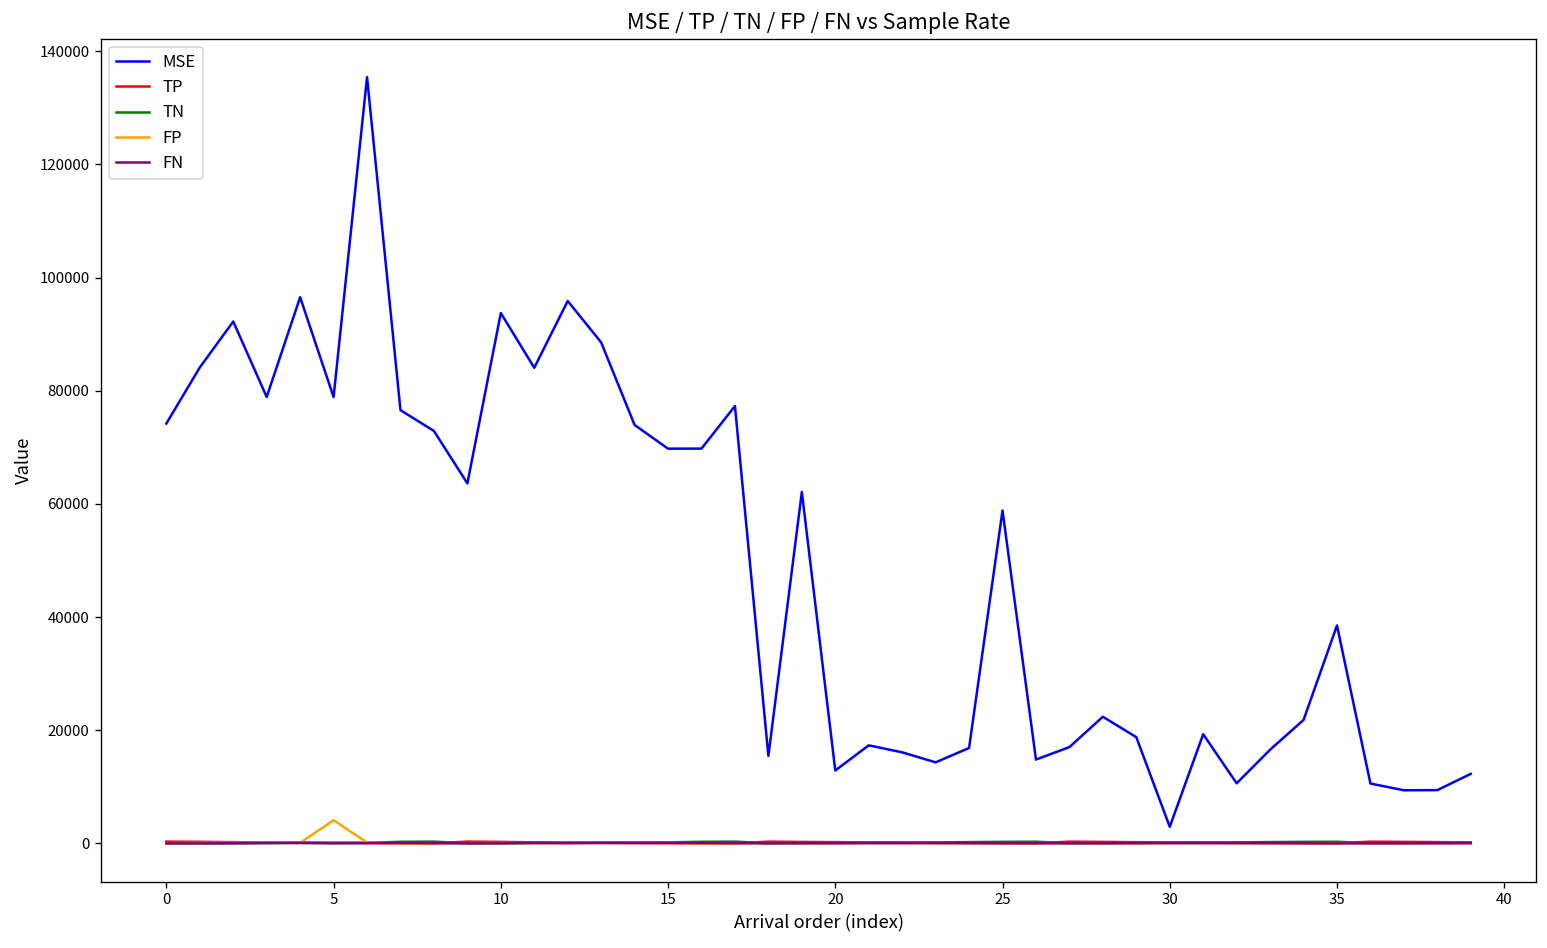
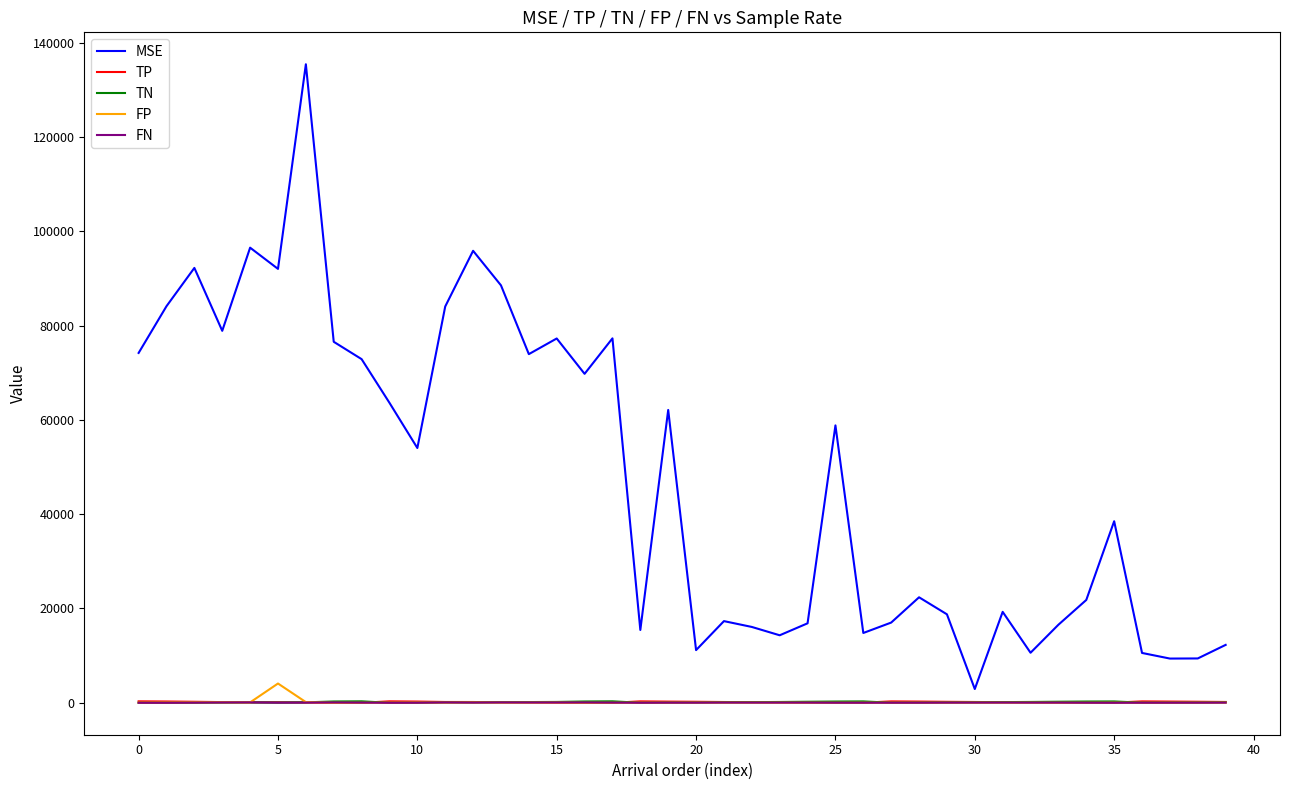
MSE, 5: 79000 -> 92000
MSE, 10: 94000 -> 54000
MSE, 15: 70000 -> 77000
MSE, 20: 13000 -> 11000
